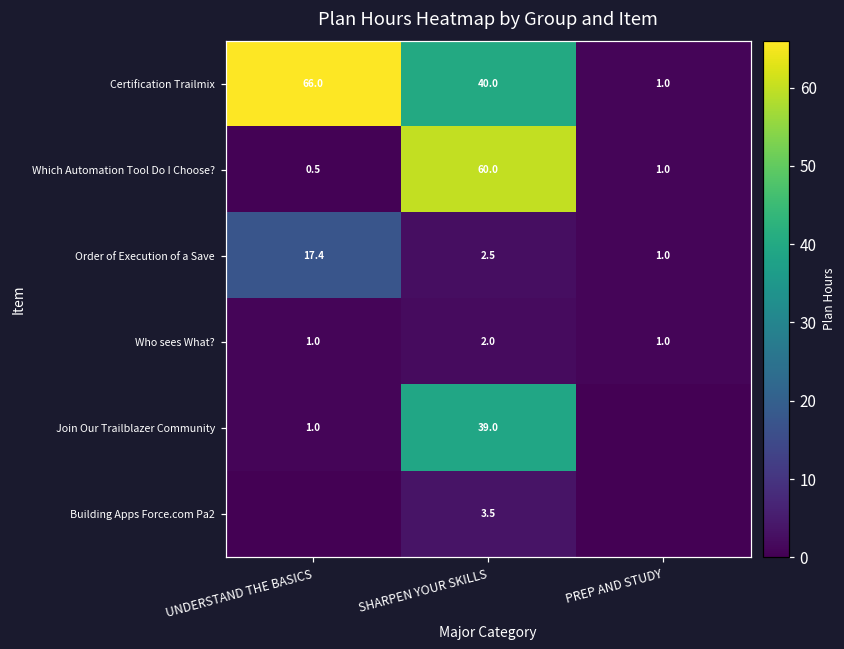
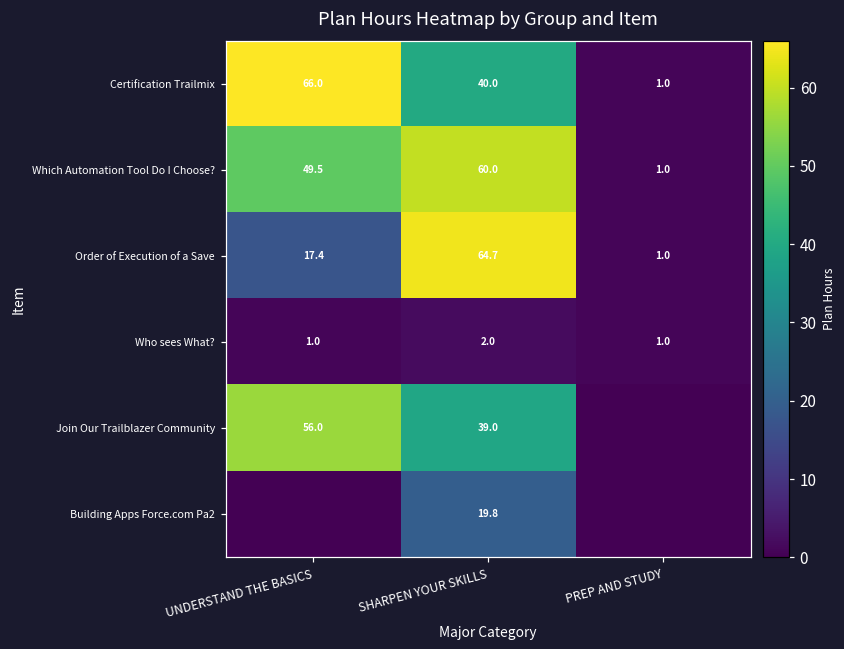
Which Automation Tool Do I Choose?, UNDERSTAND THE BASICS: 0.5 -> 49.5
Order of Execution of a Save, SHARPEN YOUR SKILLS: 2.5 -> 64.7
Join Our Trailblazer Community, UNDERSTAND THE BASICS: 1.0 -> 56.0
Building Apps Force.com Pa2, SHARPEN YOUR SKILLS: 3.5 -> 19.8
